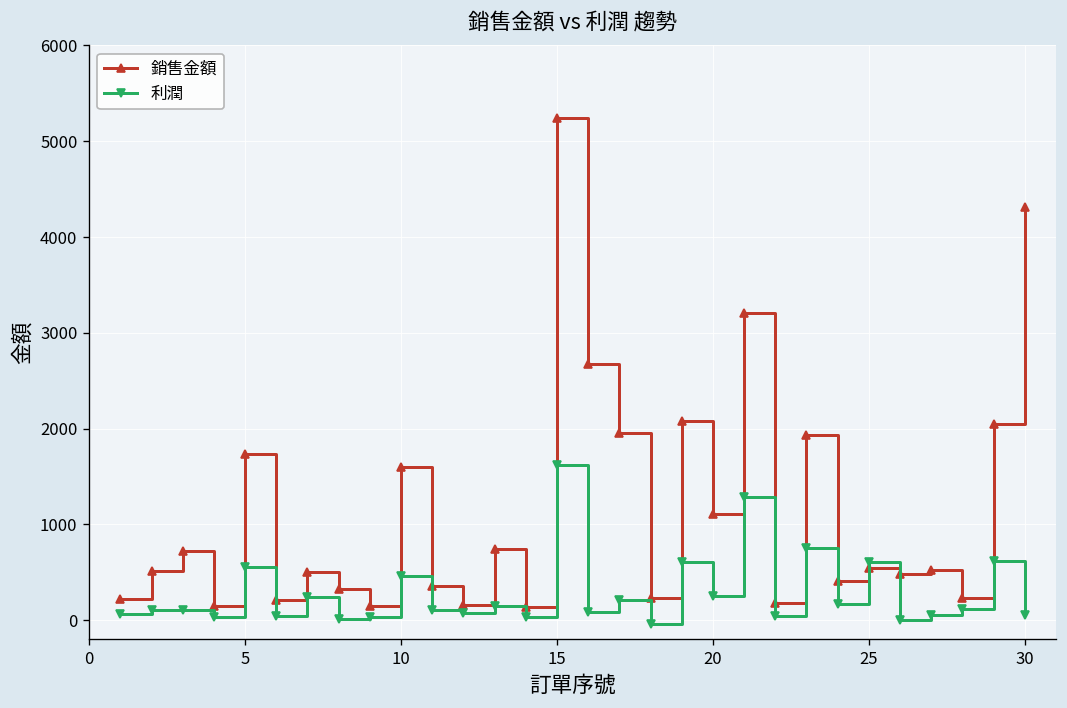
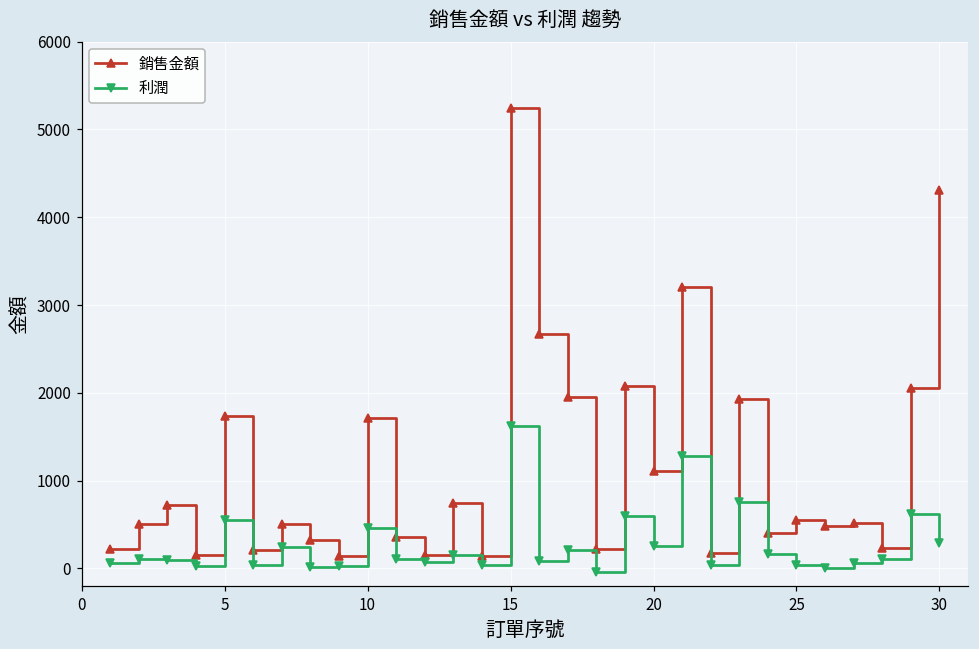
銷售金額, 10: 1600 -> 1700
利潤, 25: 600 -> 0
利潤, 30: 100 -> 300
